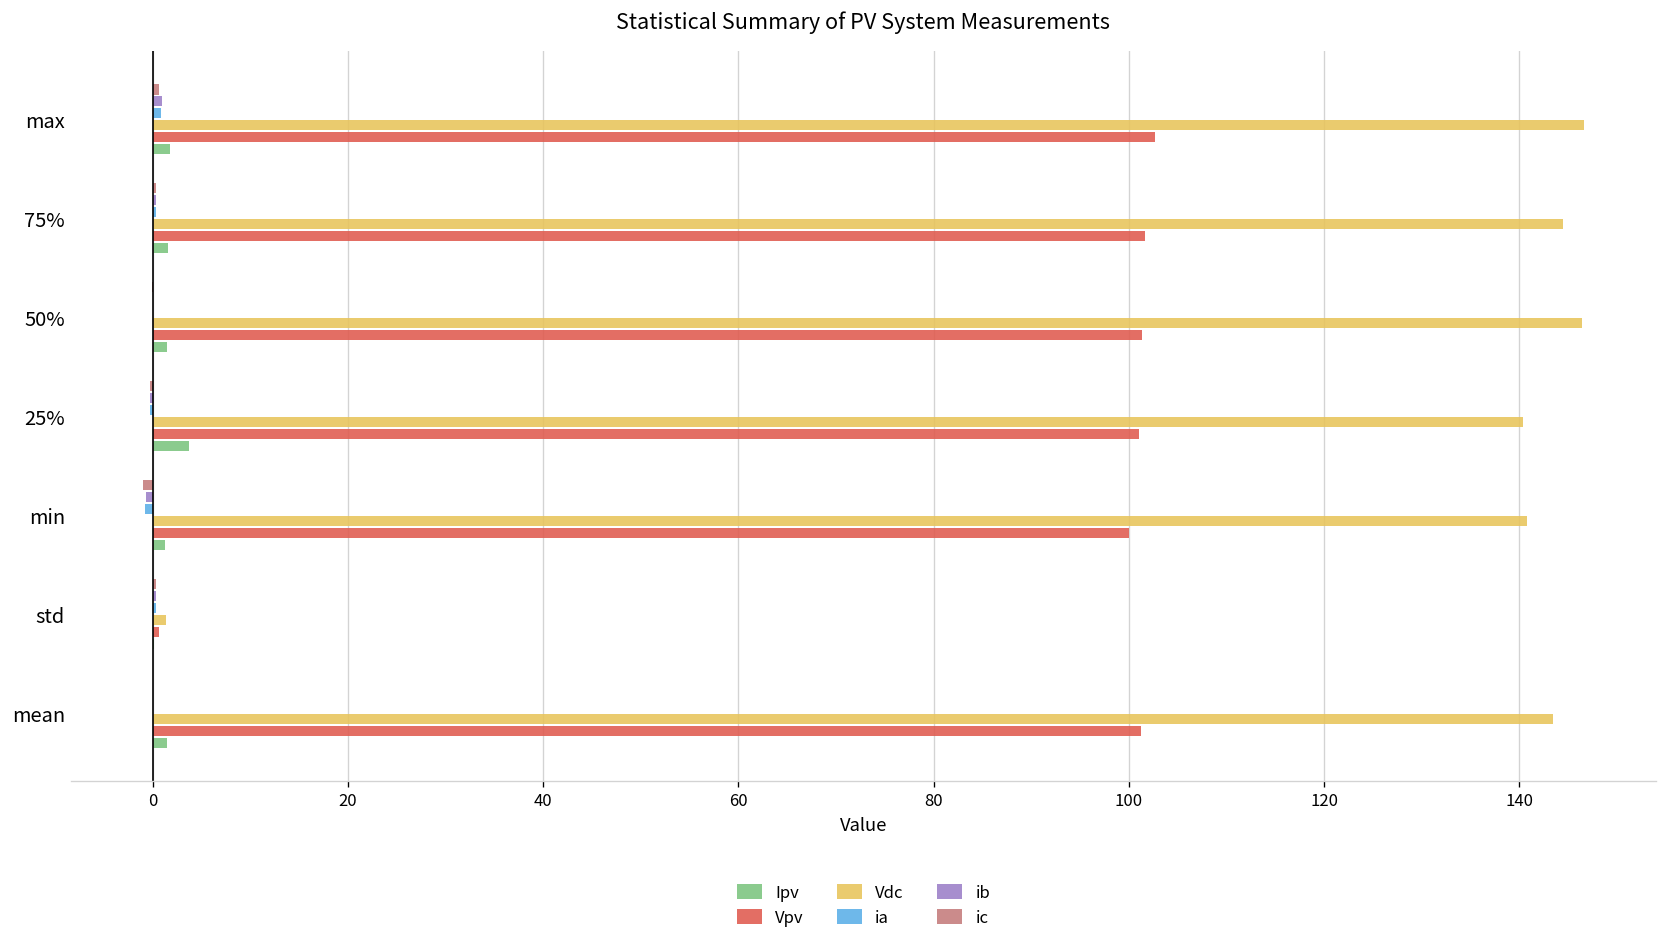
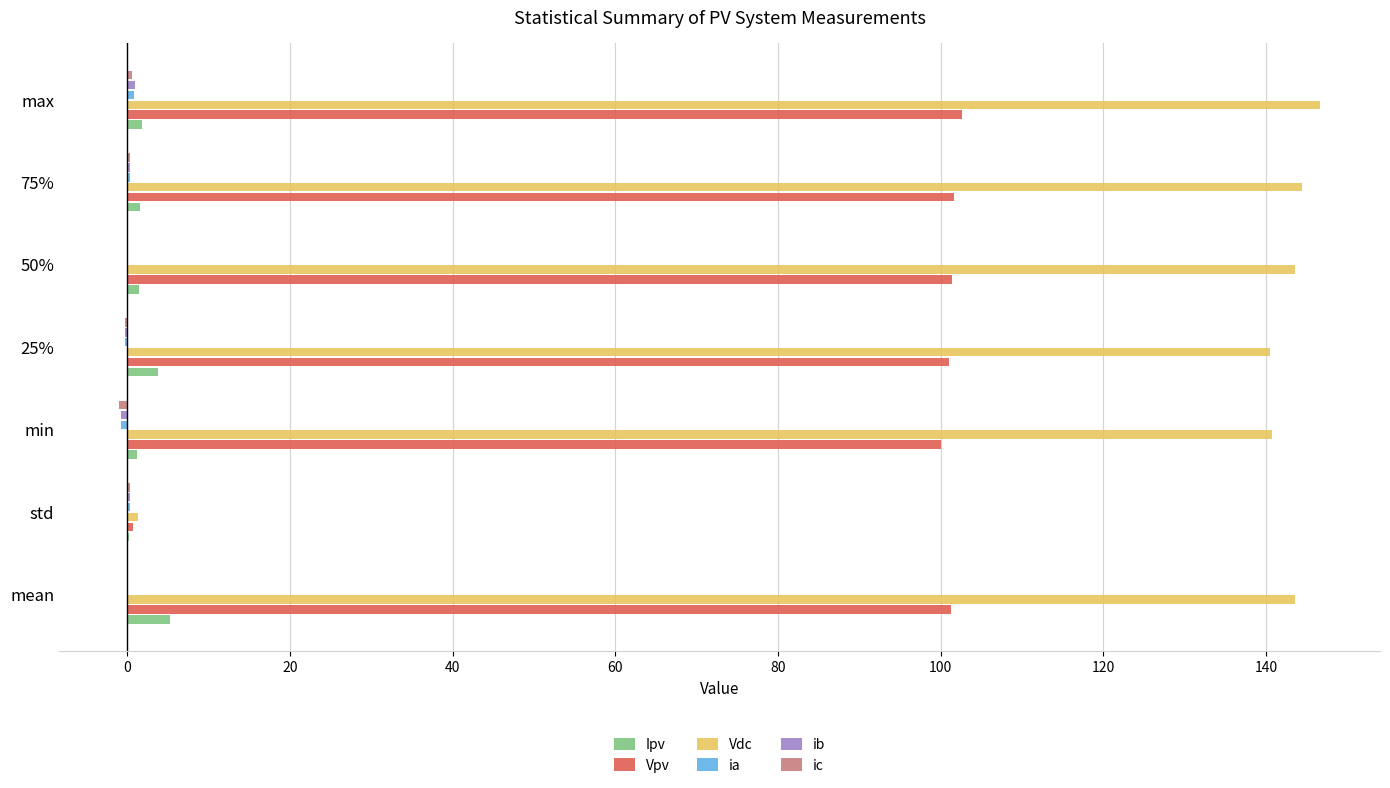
Vdc, 50%: 146 -> 144
Ipv, mean: 1 -> 5
